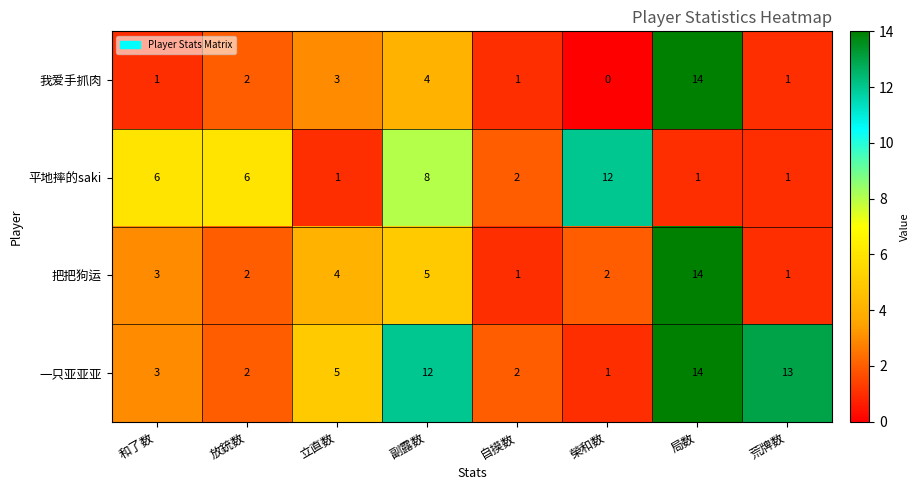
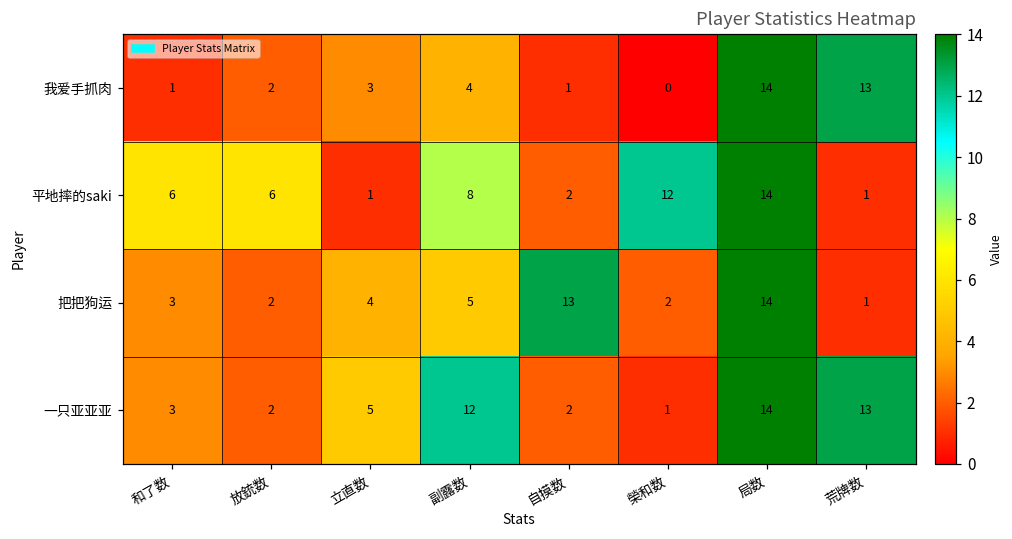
我爱手抓肉, 荒牌数: 1 -> 13
平地摔的saki, 局数: 1 -> 14
把把狗运, 自摸数: 1 -> 13
